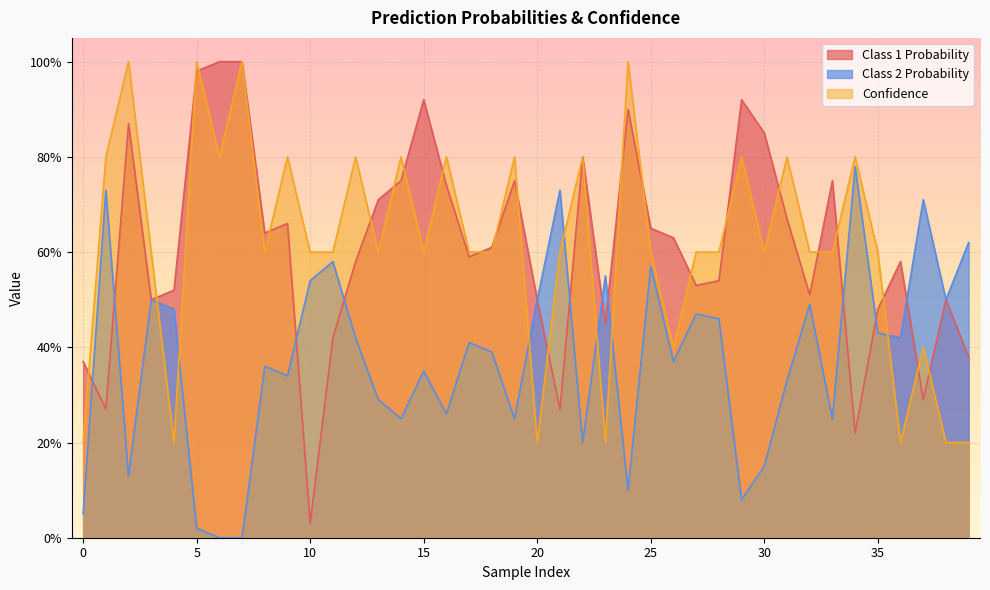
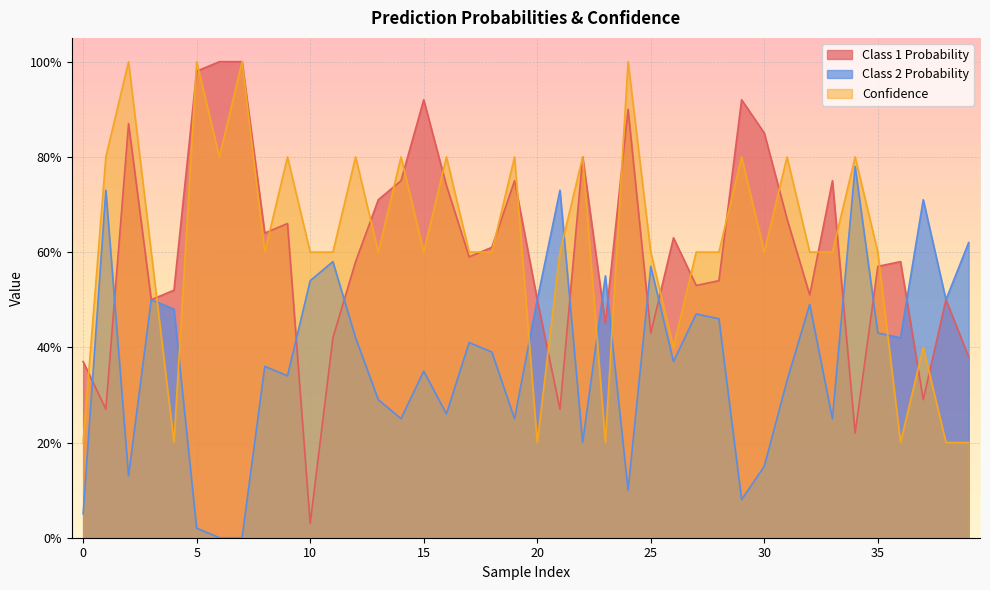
Class 1 Probability, 25: 65% -> 43%
Class 1 Probability, 35: 48% -> 57%
